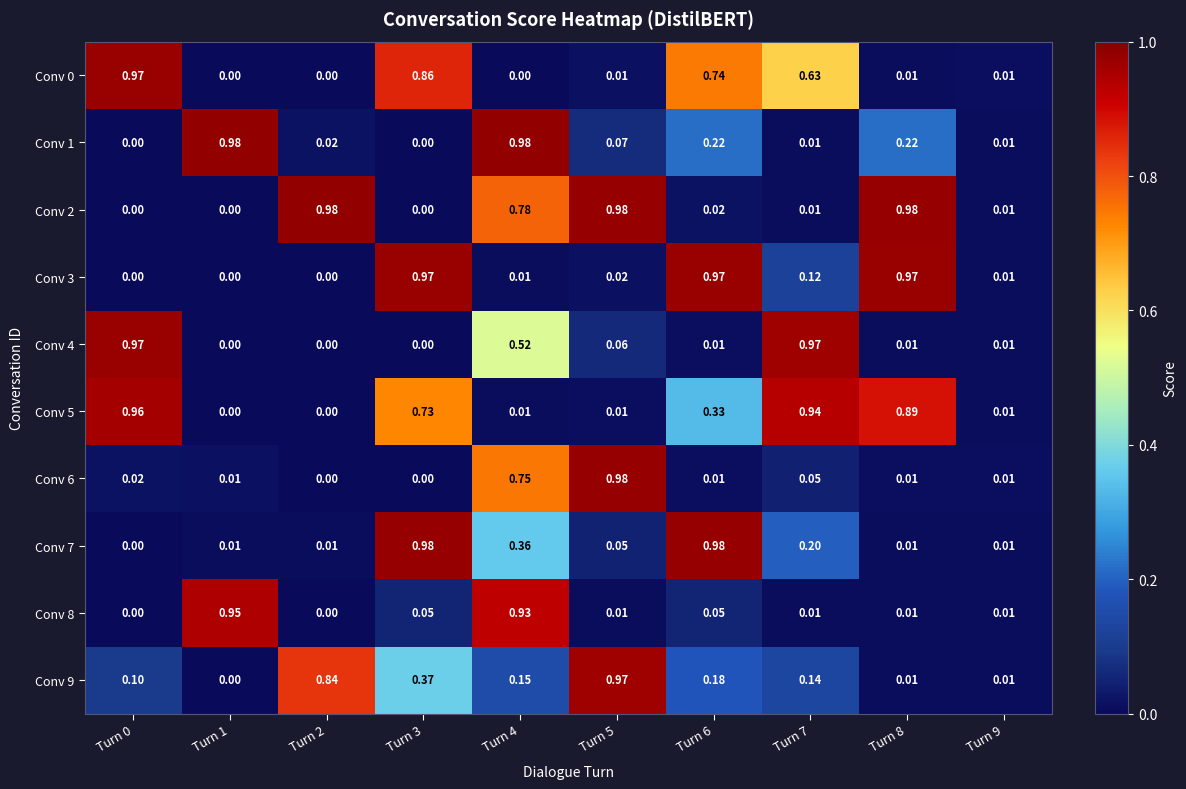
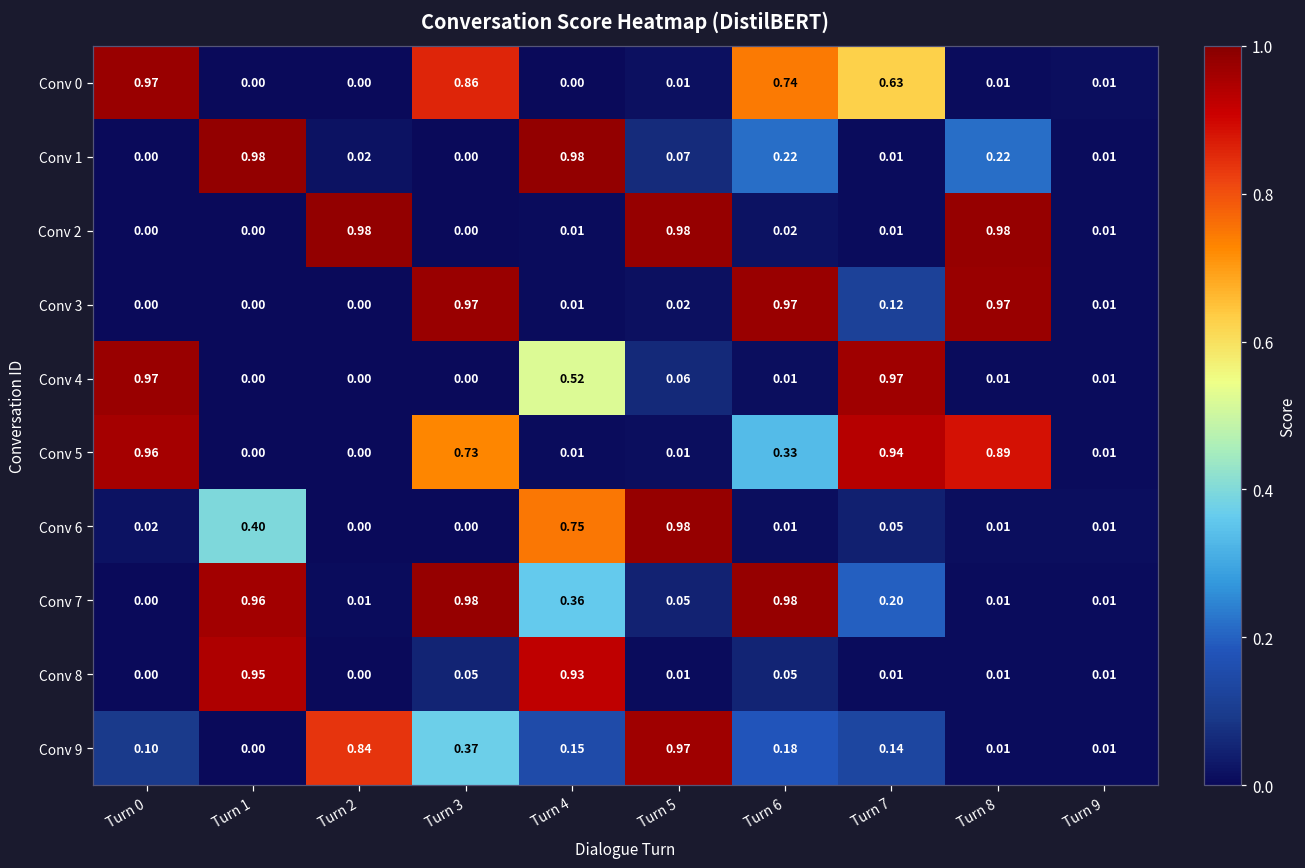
Conv 2, Turn 4: 0.78 -> 0.01
Conv 6, Turn 1: 0.01 -> 0.40
Conv 7, Turn 1: 0.01 -> 0.96
